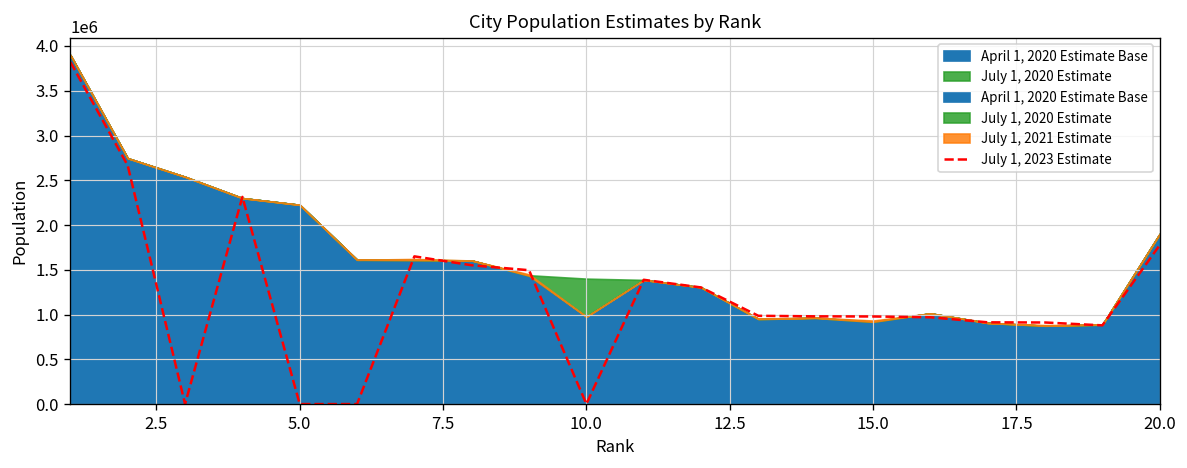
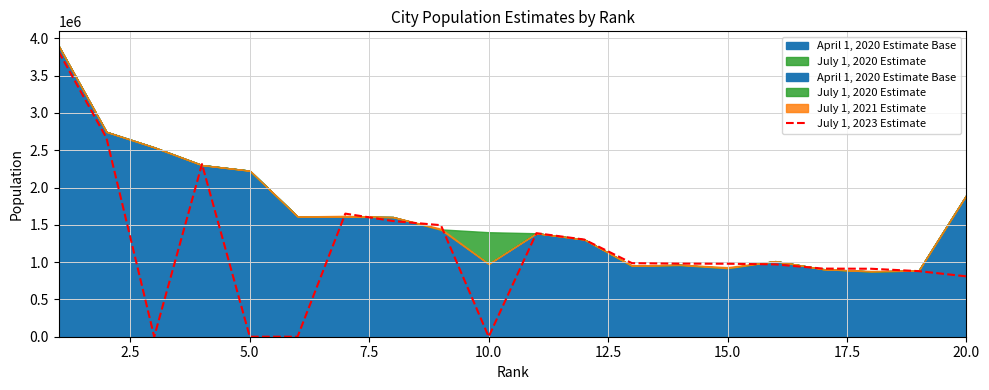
July 1, 2023 Estimate, 20.0: 1800000 -> 800000
